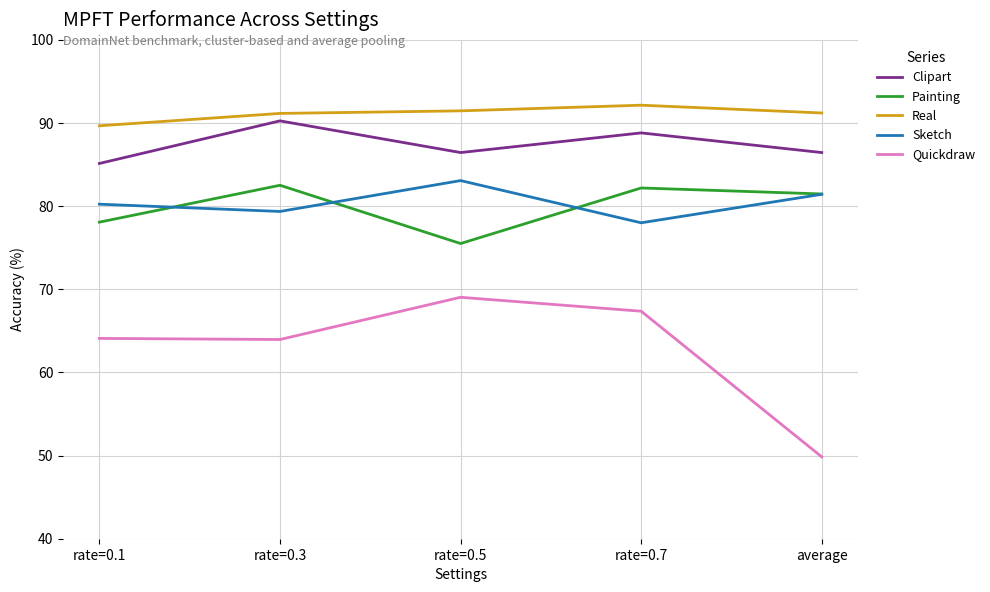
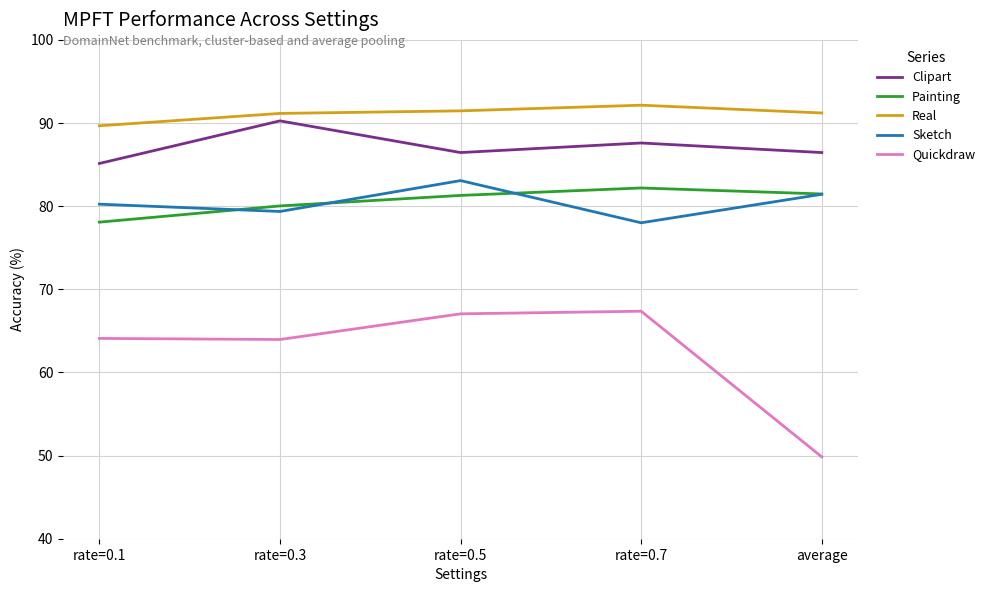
Painting, rate=0.3: 82 -> 80
Painting, rate=0.5: 75 -> 81
Quickdraw, rate=0.5: 69 -> 67
Clipart, rate=0.7: 89 -> 88
